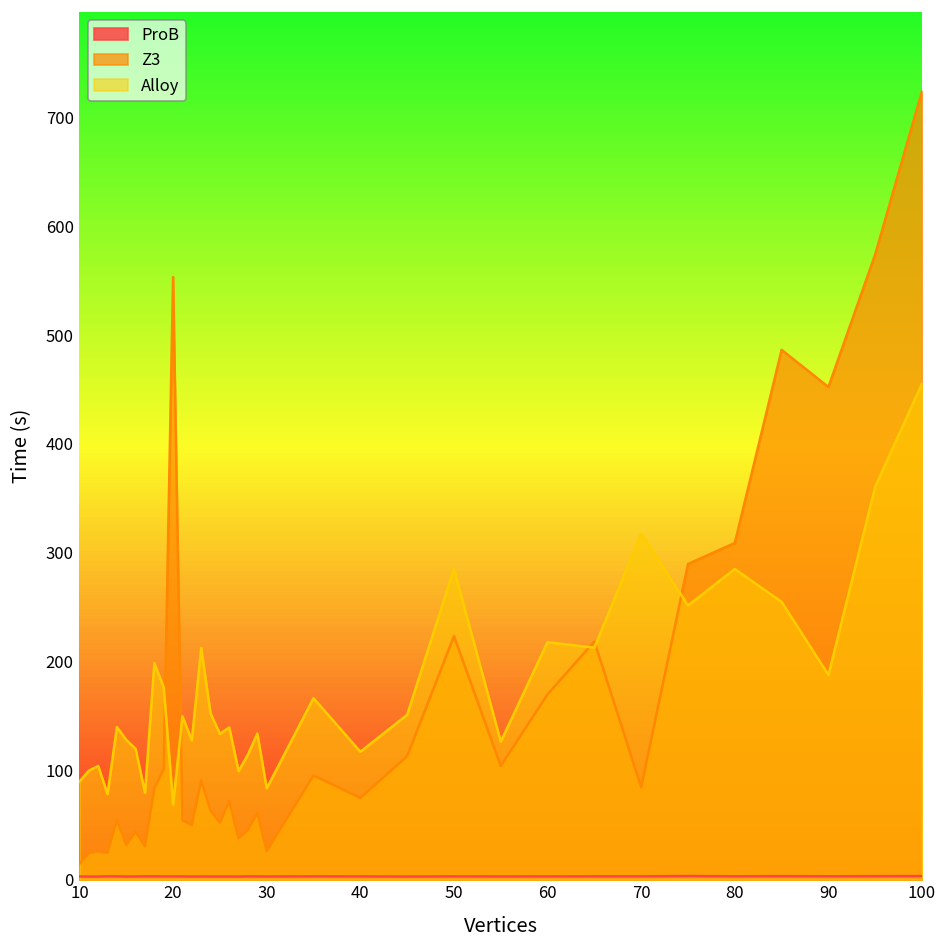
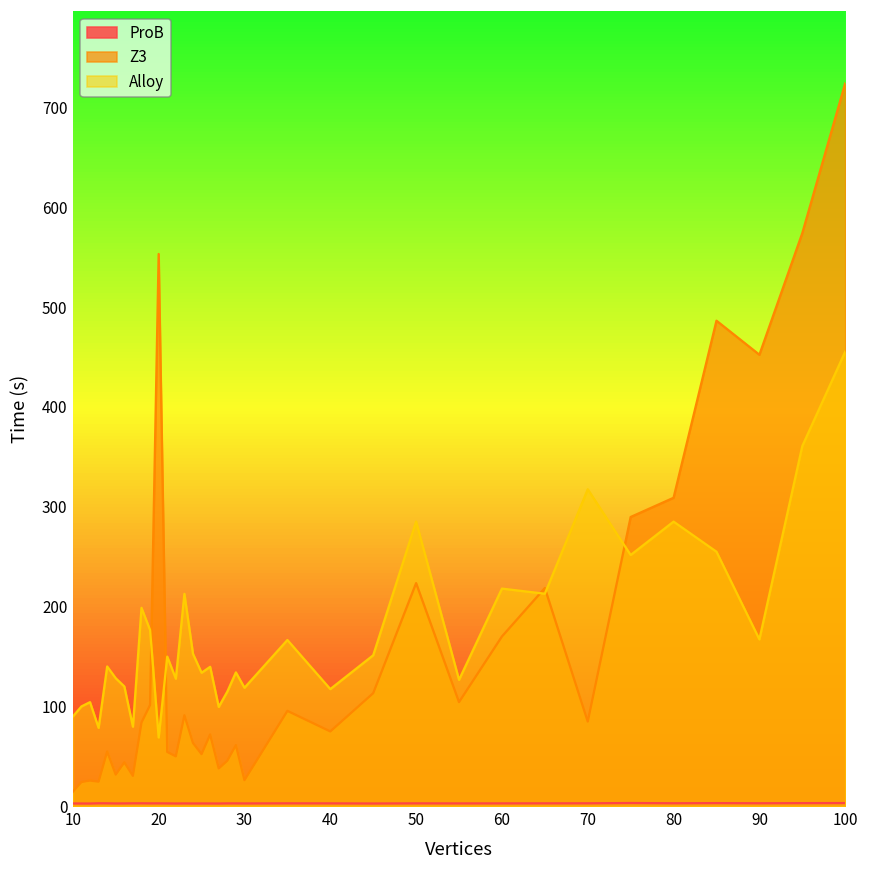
Alloy, 30: 80 -> 120
Alloy, 90: 190 -> 170
